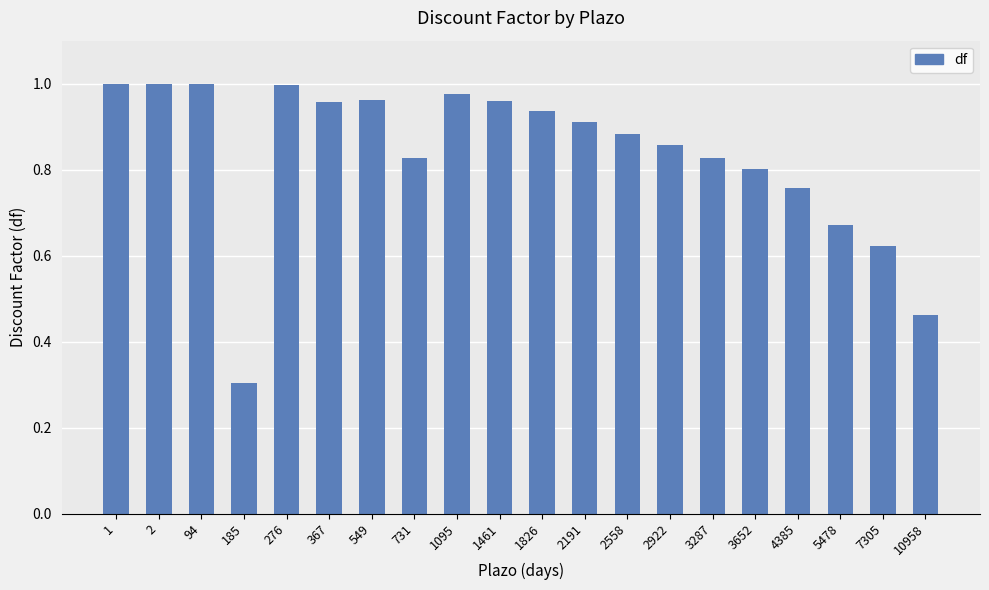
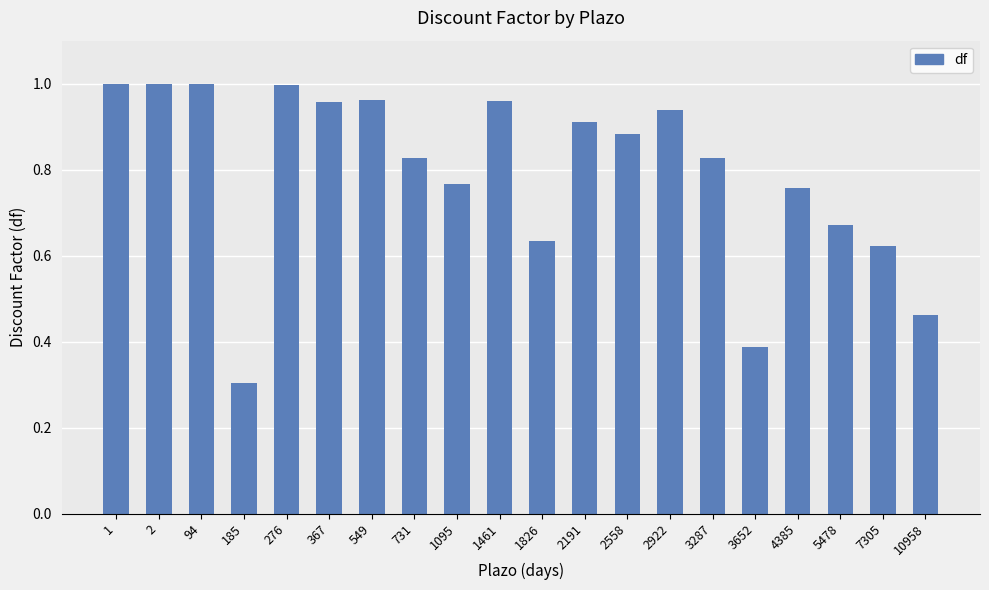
1095: 0.98 -> 0.77
1826: 0.94 -> 0.63
2922: 0.86 -> 0.94
3652: 0.80 -> 0.39
